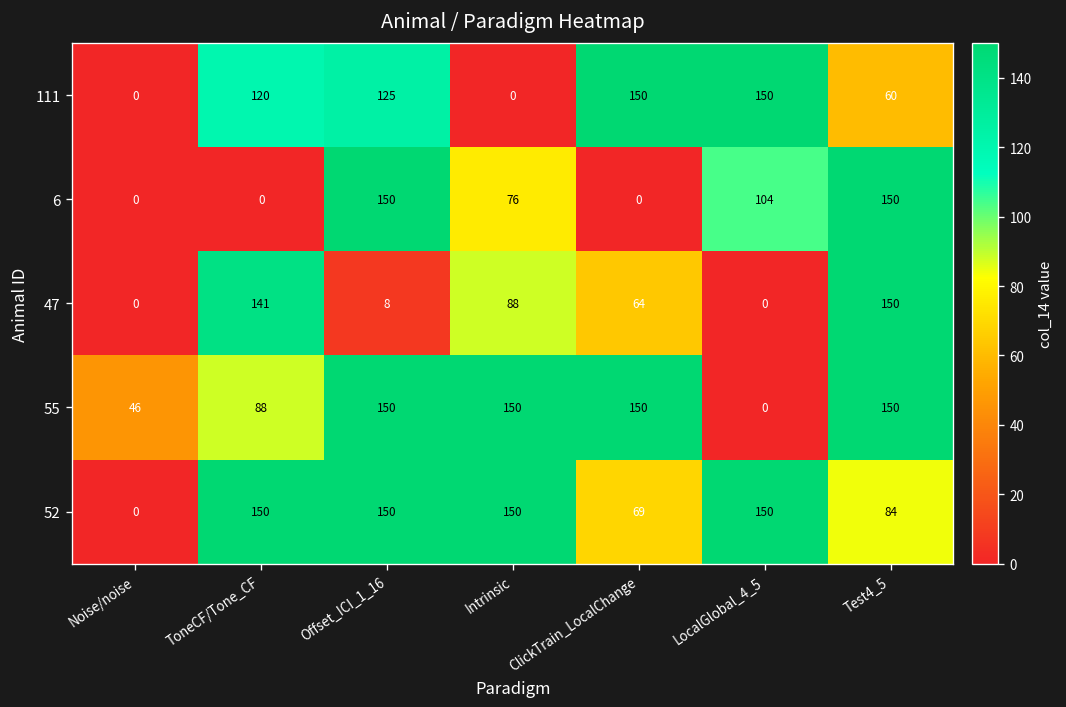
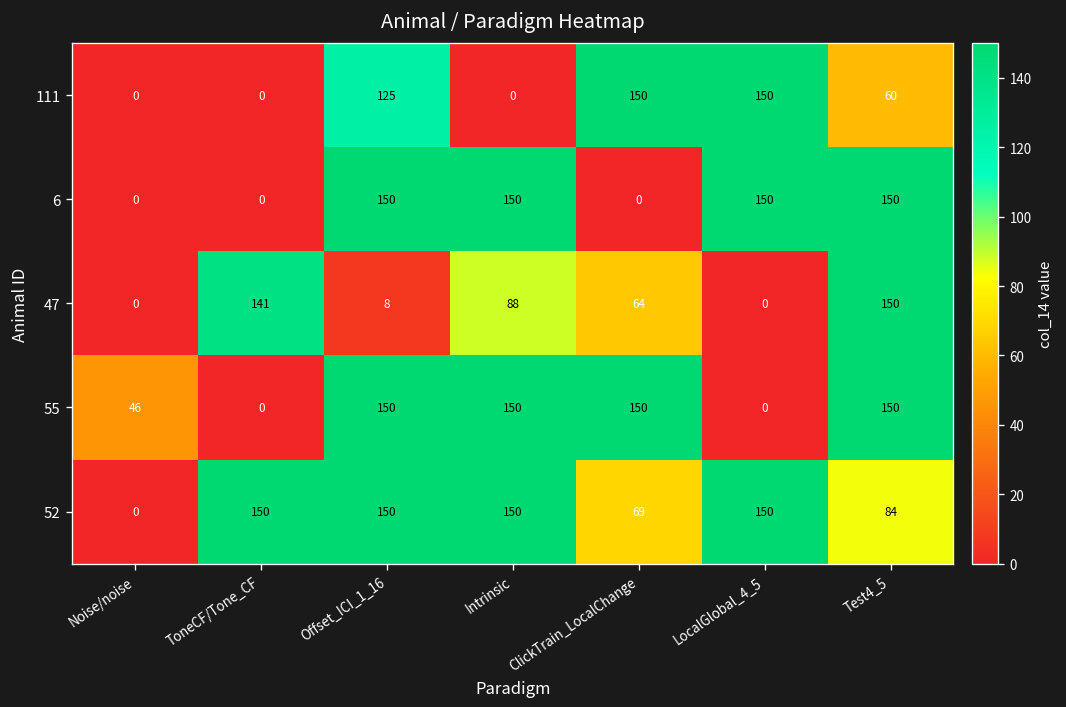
111, ToneCF/Tone_CF: 120 -> 0
6, Intrinsic: 76 -> 150
6, LocalGlobal_4_5: 104 -> 150
55, ToneCF/Tone_CF: 88 -> 0
